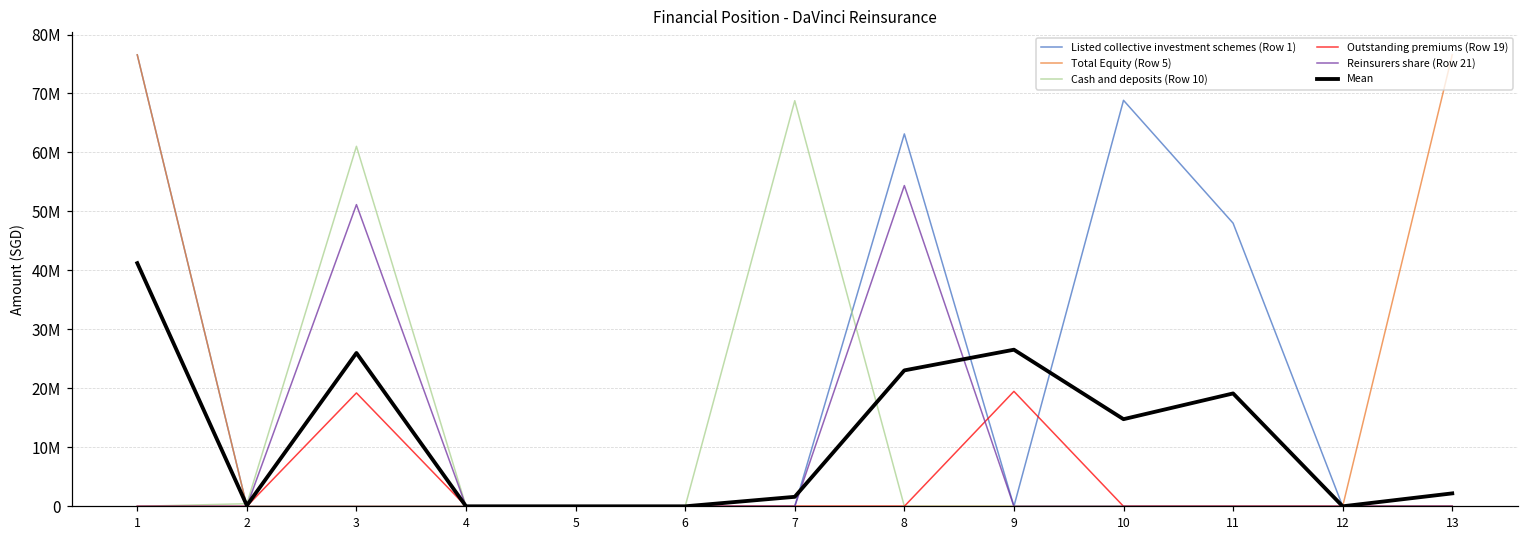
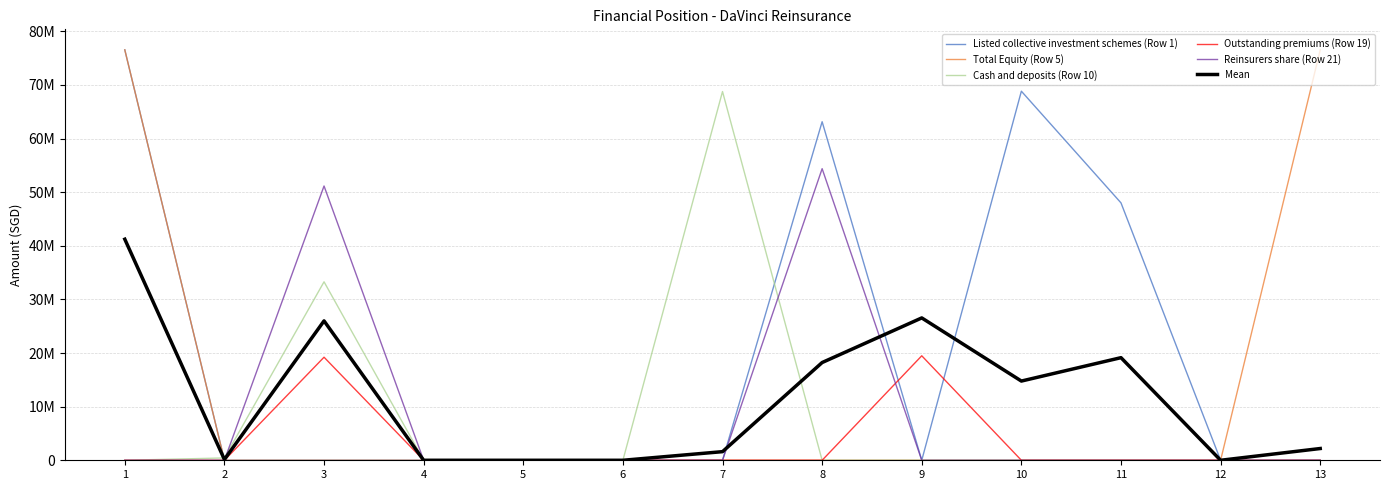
Cash and deposits (Row 10), 3: 61000000 -> 33000000
Mean, 8: 23000000 -> 18000000
